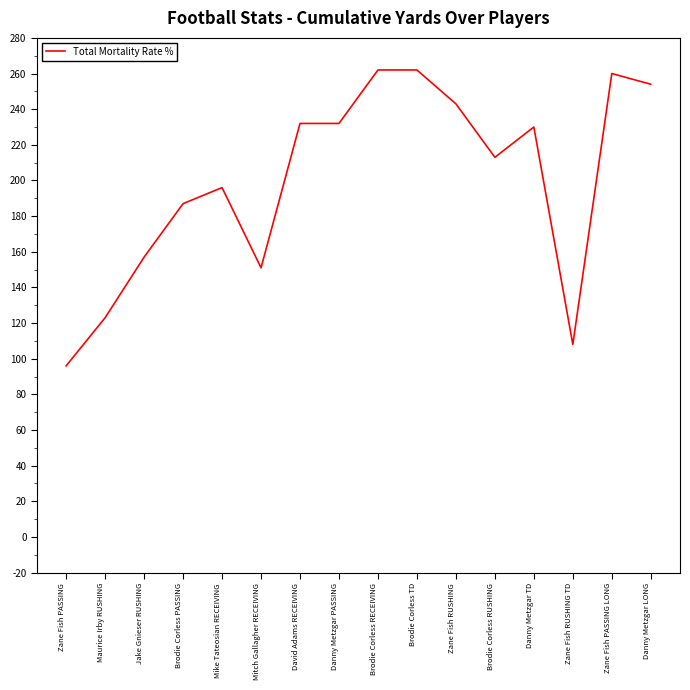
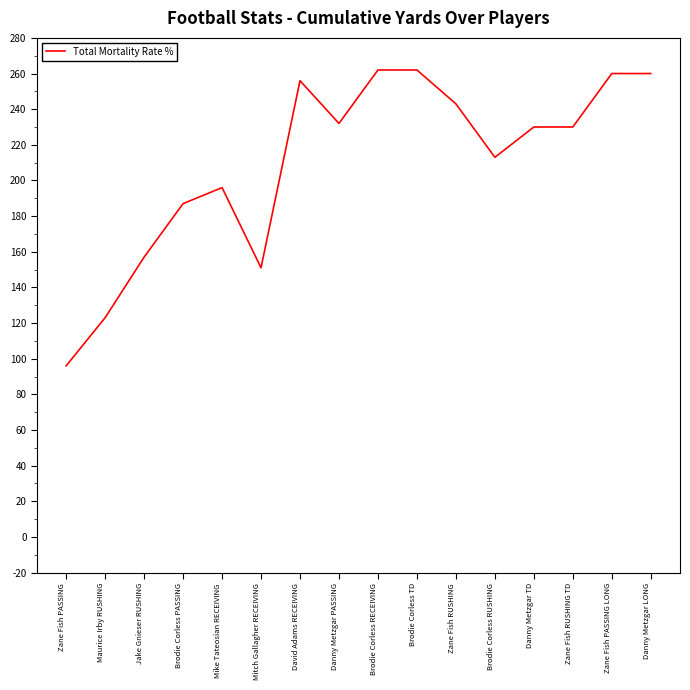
David Adams RECEIVING: 232 -> 256
Zane Fish RUSHING TD: 108 -> 230
Danny Metzgar LONG: 254 -> 260
